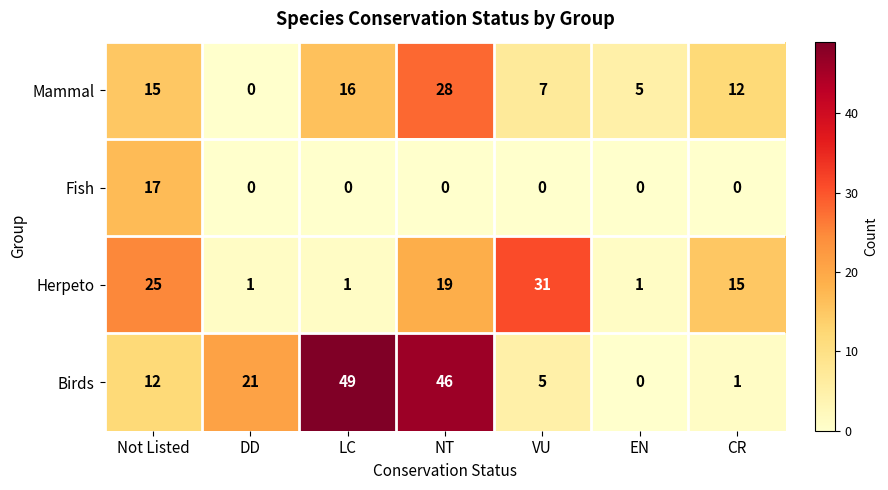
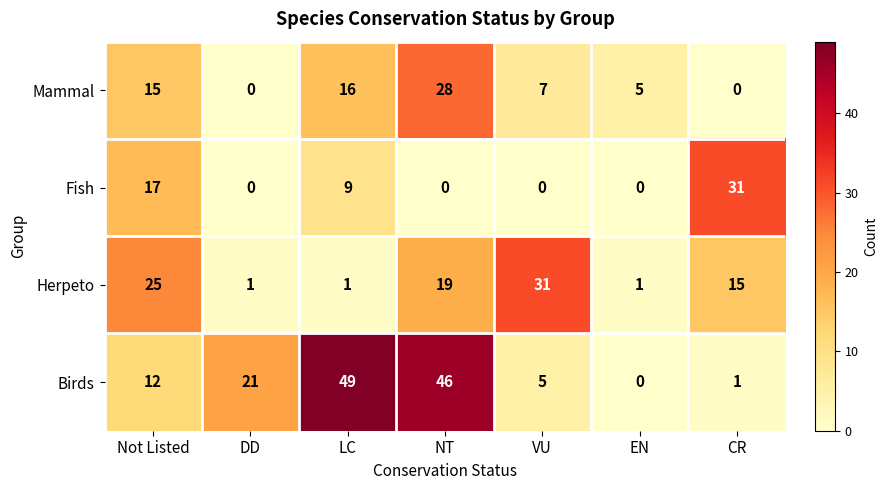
Mammal, CR: 12 -> 0
Fish, LC: 0 -> 9
Fish, CR: 0 -> 31
